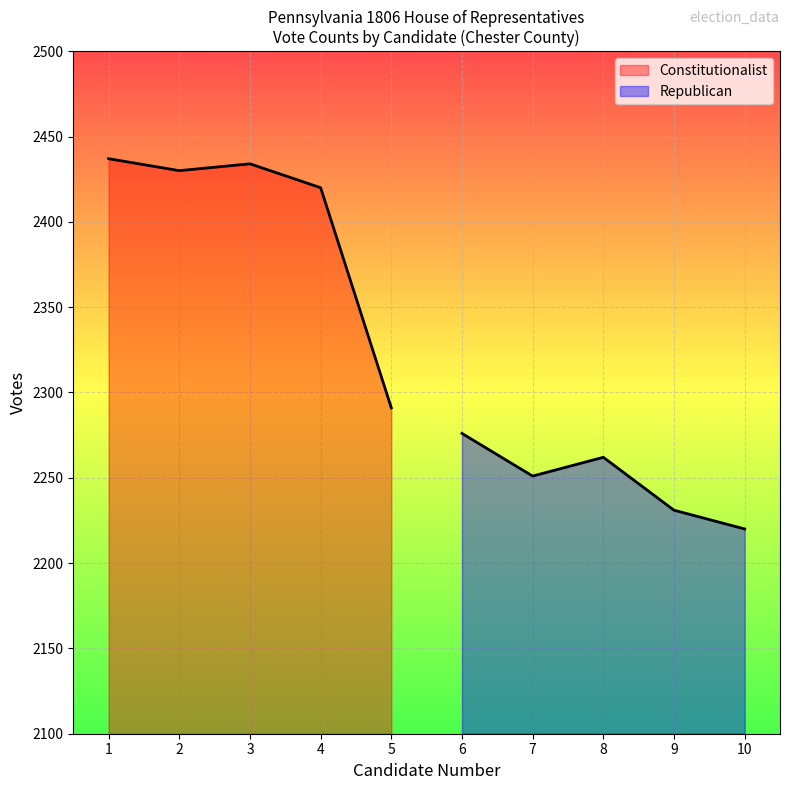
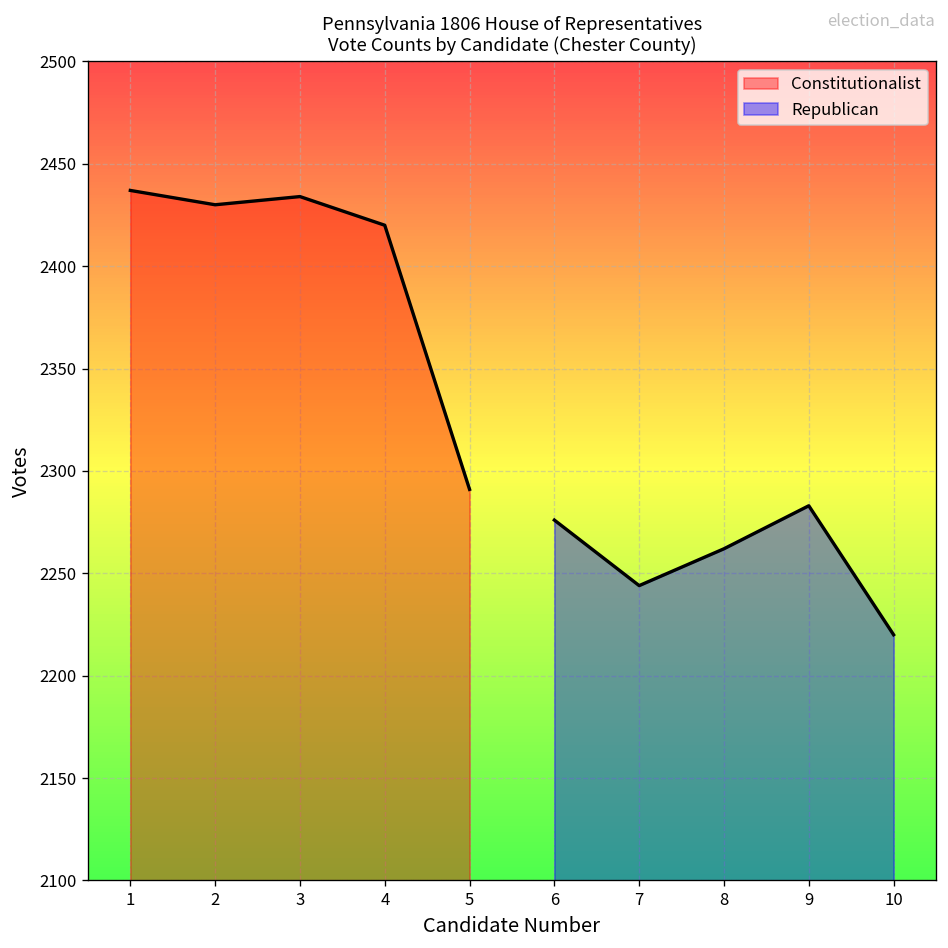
Republican, 7: 2251 -> 2244
Republican, 9: 2231 -> 2283
